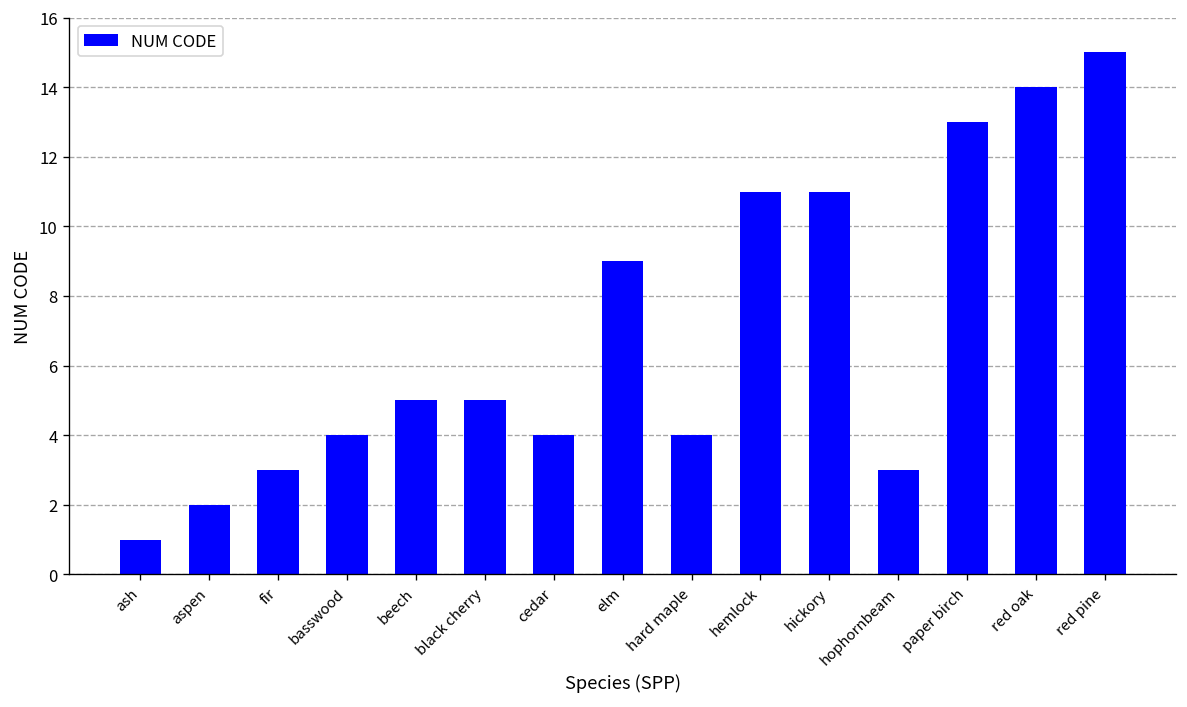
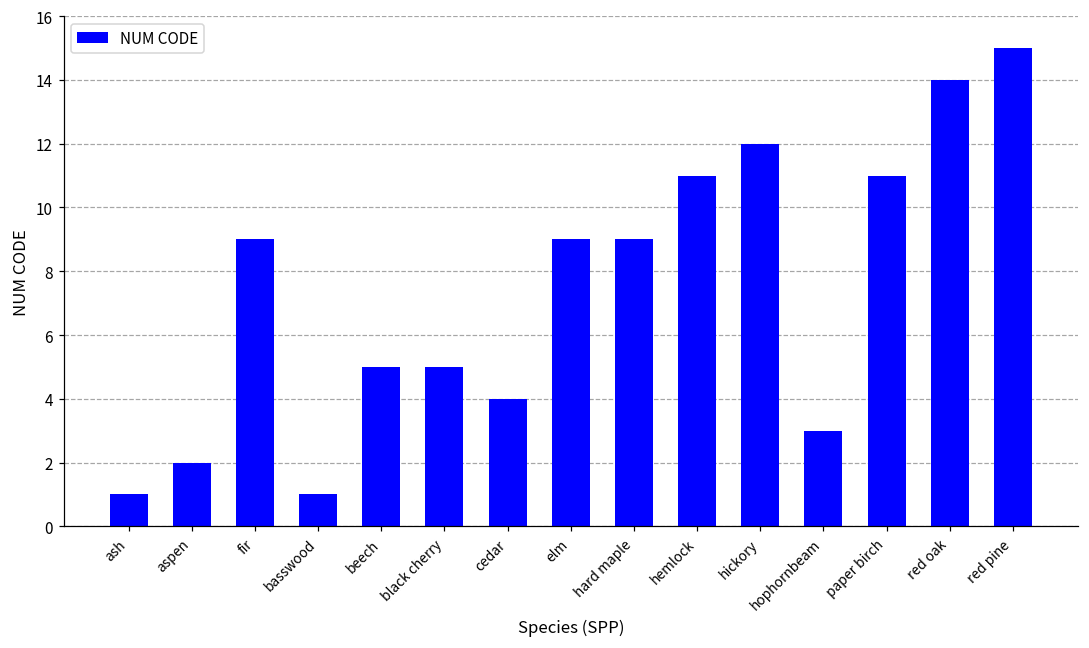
fir: 3 -> 9
basswood: 4 -> 1
hard maple: 4 -> 9
hickory: 11 -> 12
paper birch: 13 -> 11
